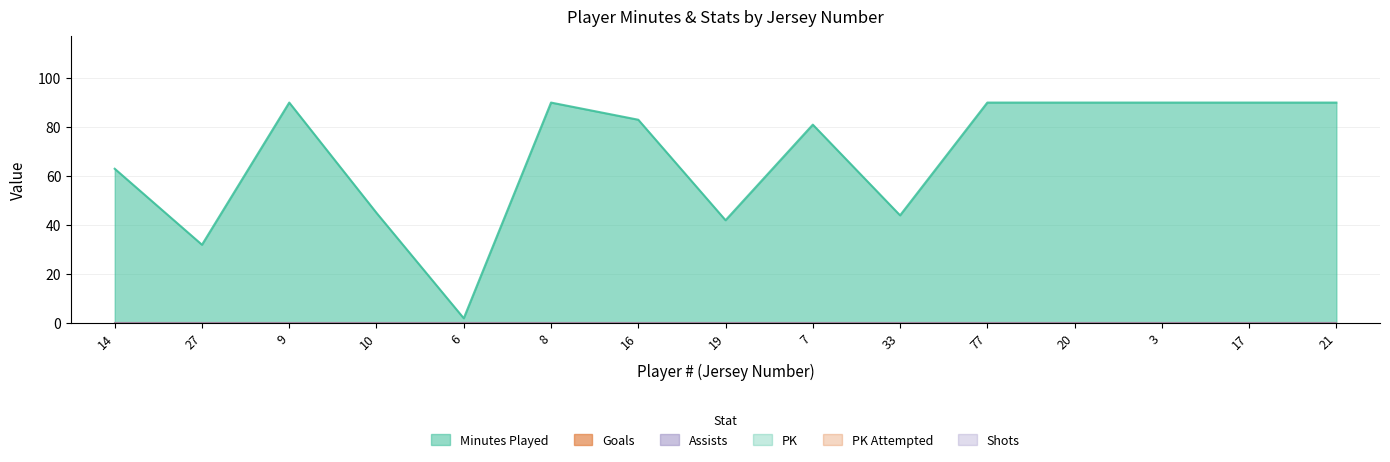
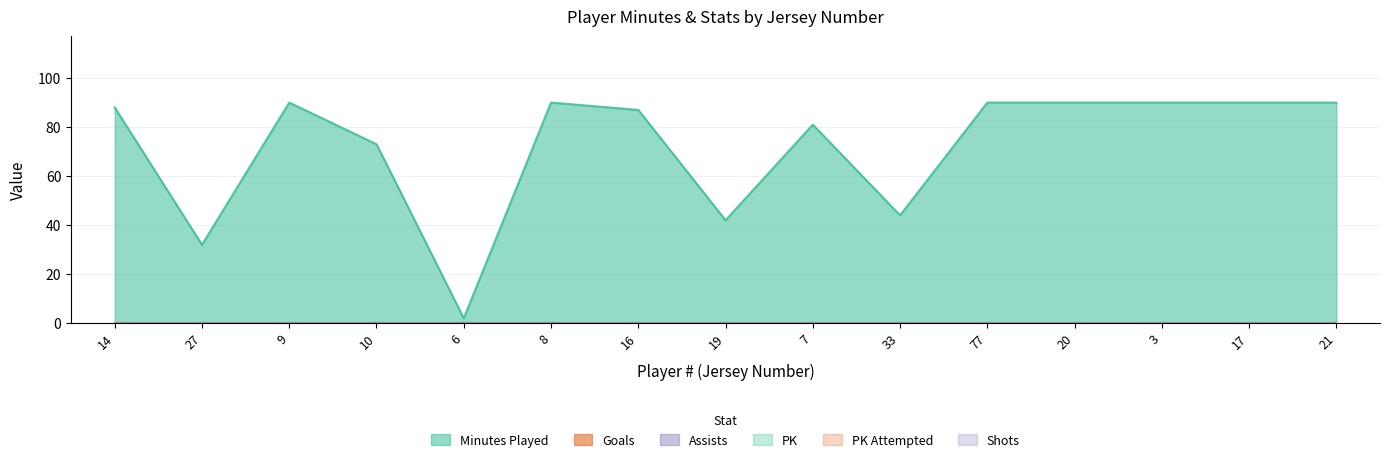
Minutes Played, 14: 63 -> 88
Minutes Played, 10: 45 -> 73
Minutes Played, 16: 83 -> 87
